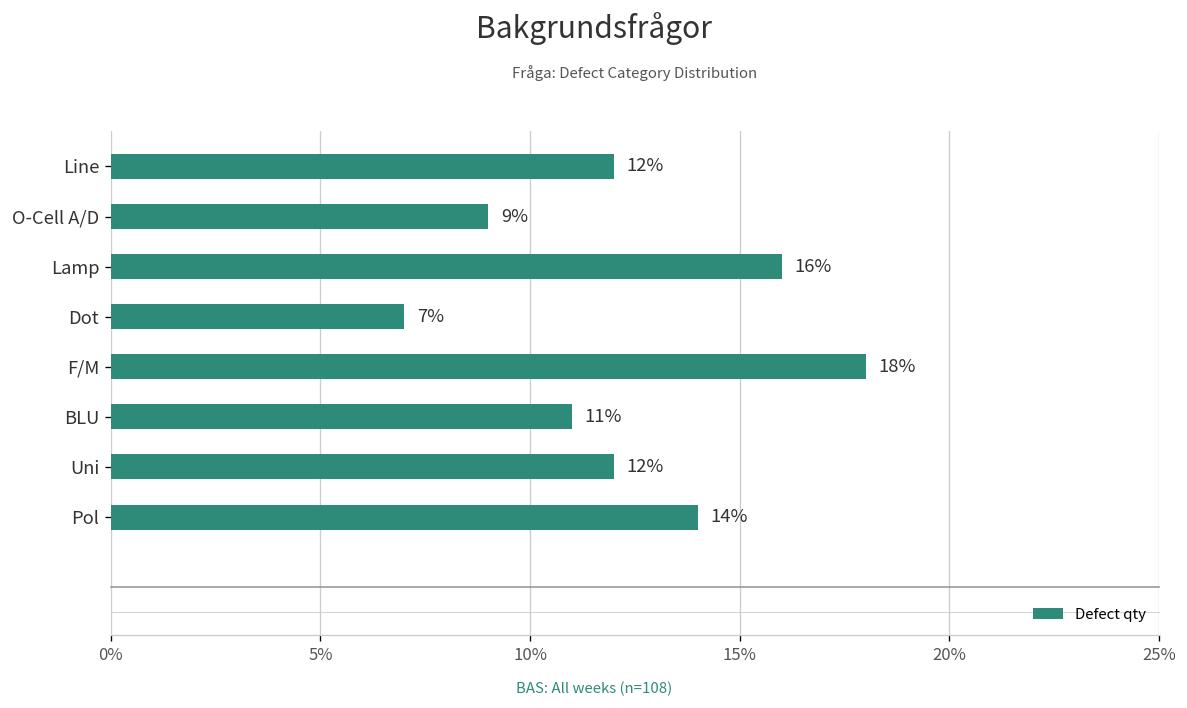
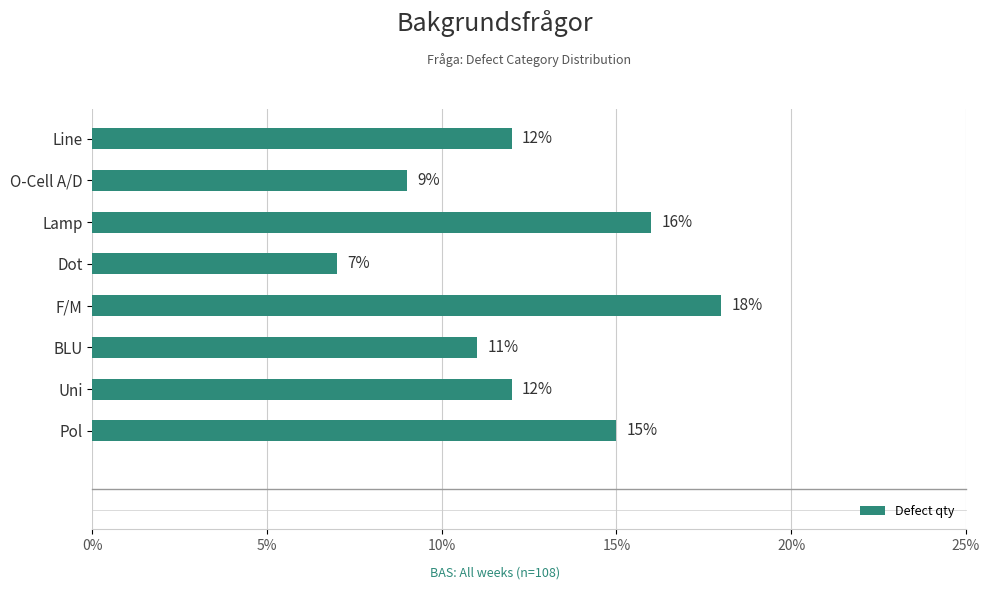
Pol: 14% -> 15%
